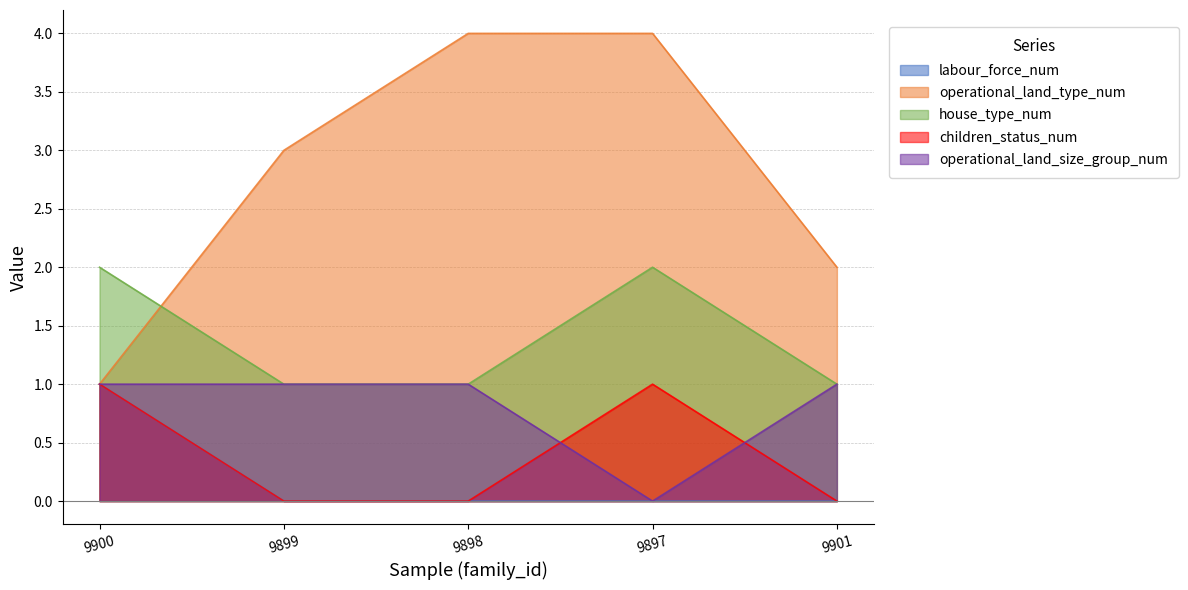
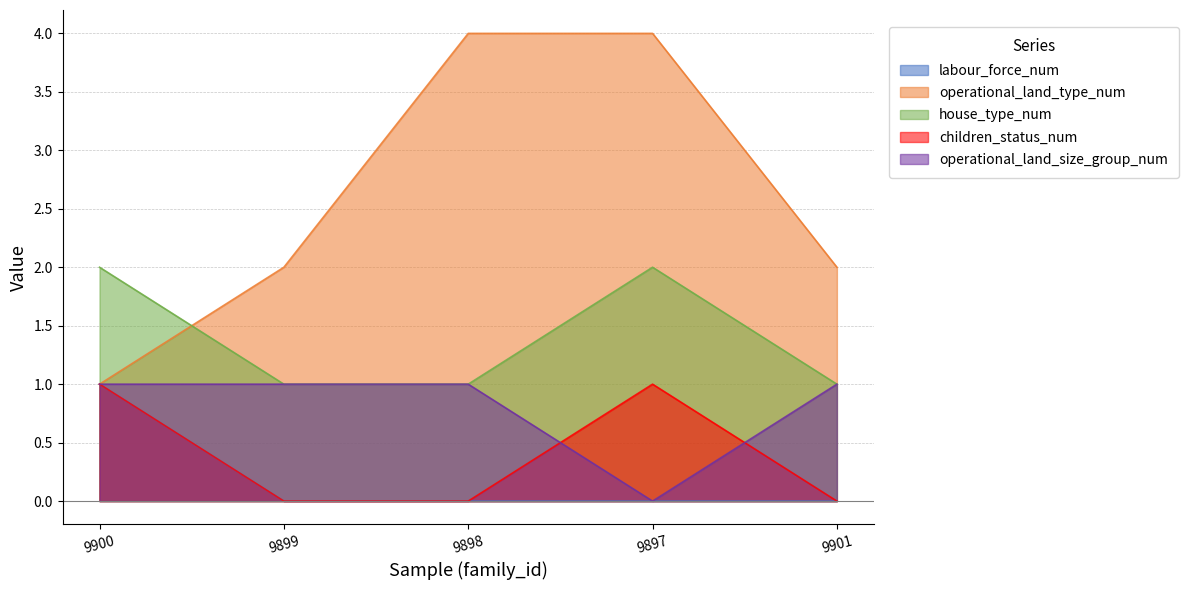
operational_land_type_num, 9899: 3 -> 2
